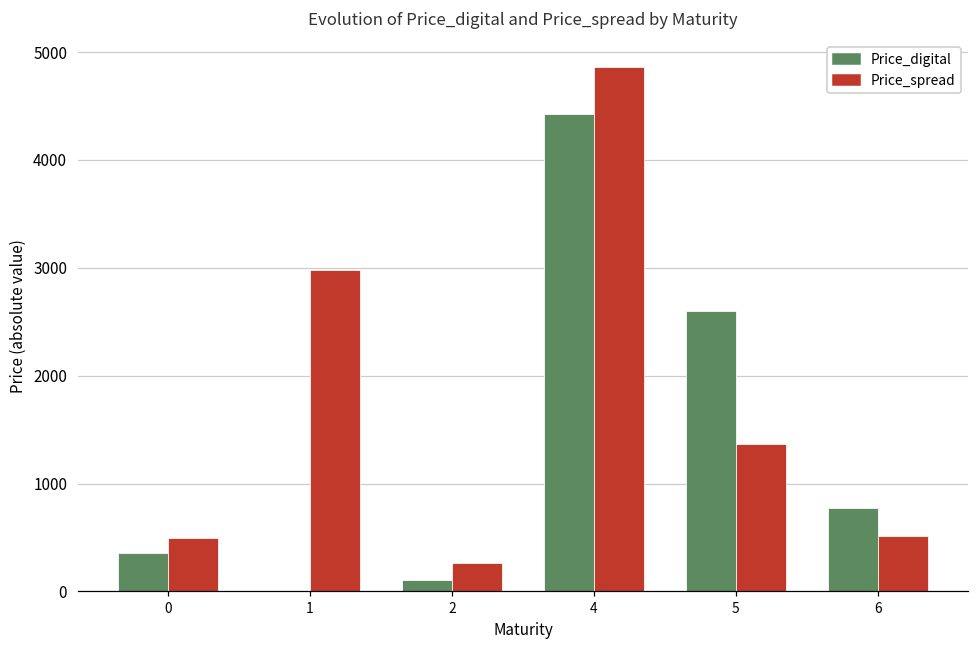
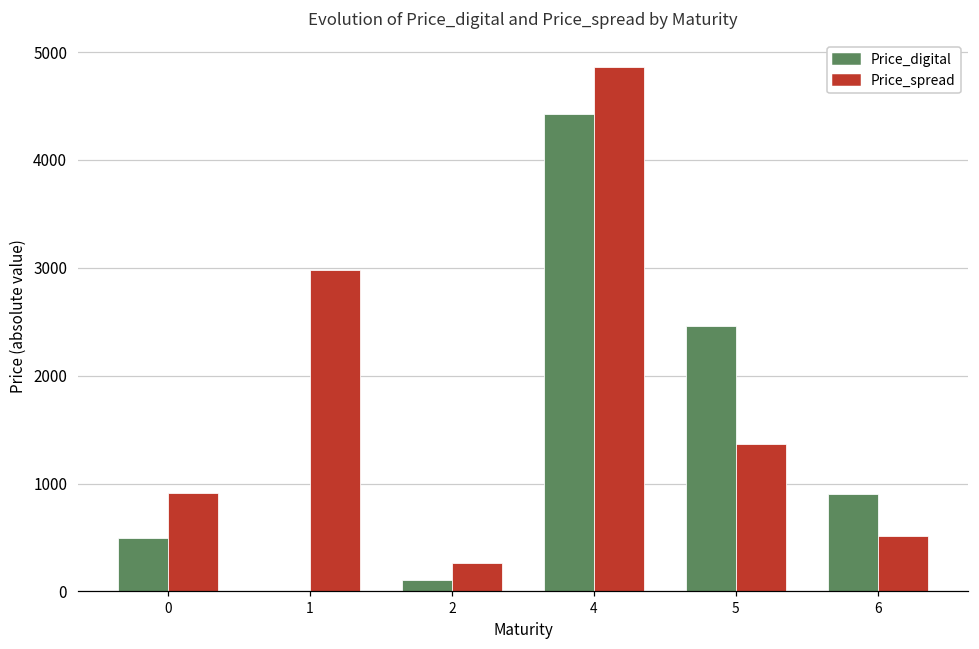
Price_digital, 0: 400 -> 500
Price_spread, 0: 500 -> 900
Price_digital, 5: 2600 -> 2500
Price_digital, 6: 800 -> 900
